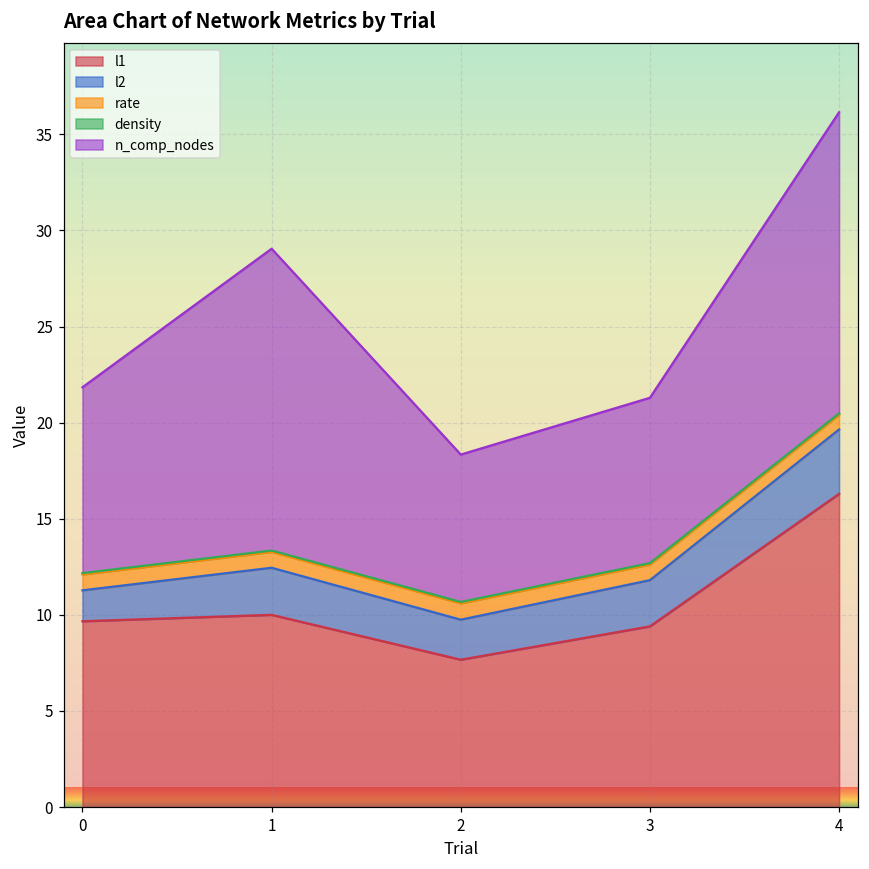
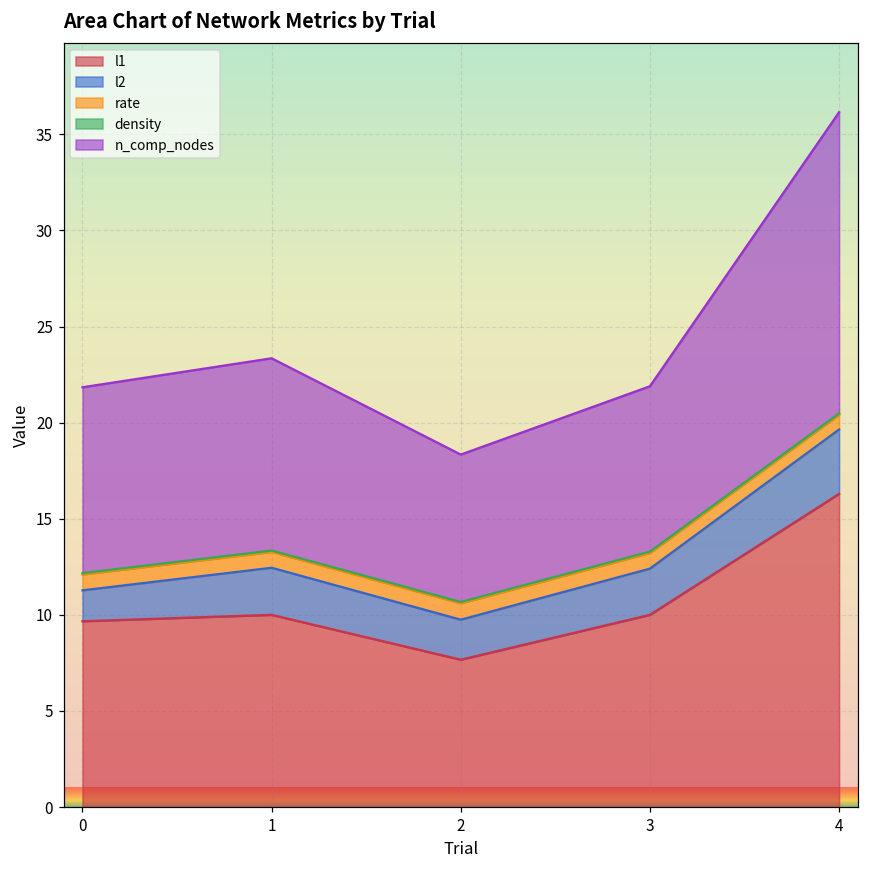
n_comp_nodes, 1: 15.7 -> 10.0
l1, 3: 9.4 -> 10.0
